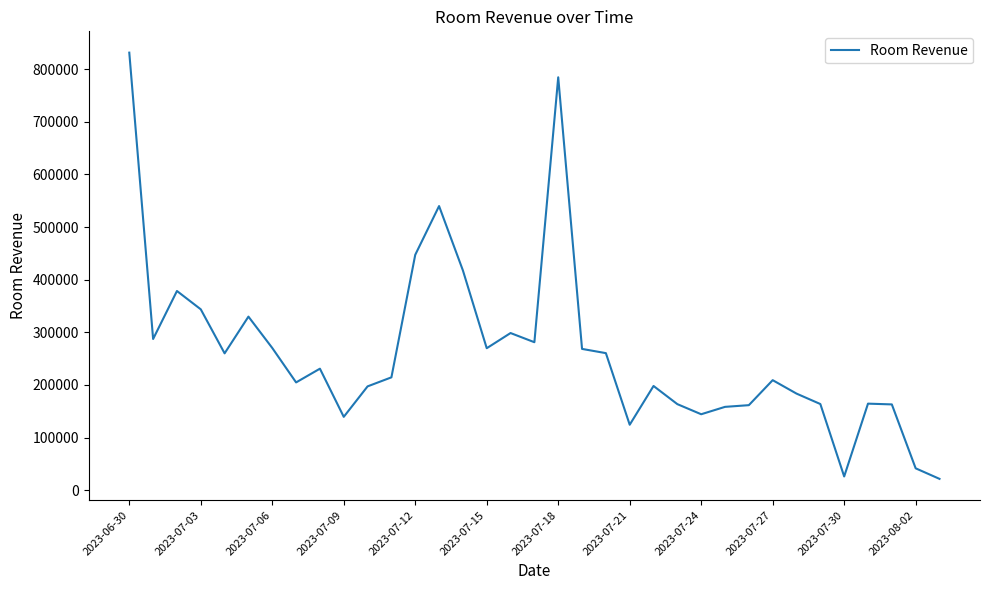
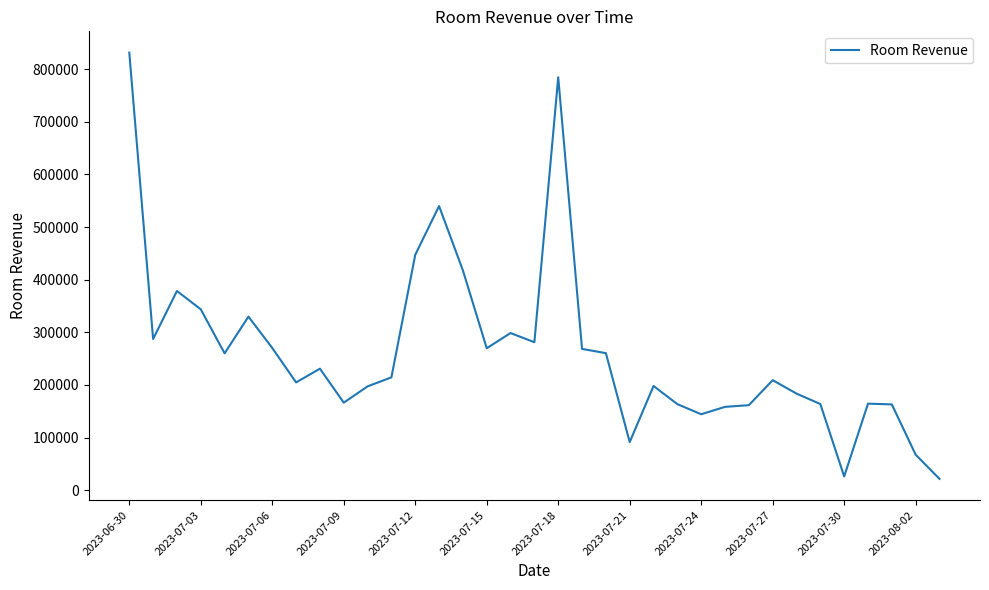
2023-07-09: 140000 -> 170000
2023-07-21: 120000 -> 90000
2023-08-02: 40000 -> 70000
